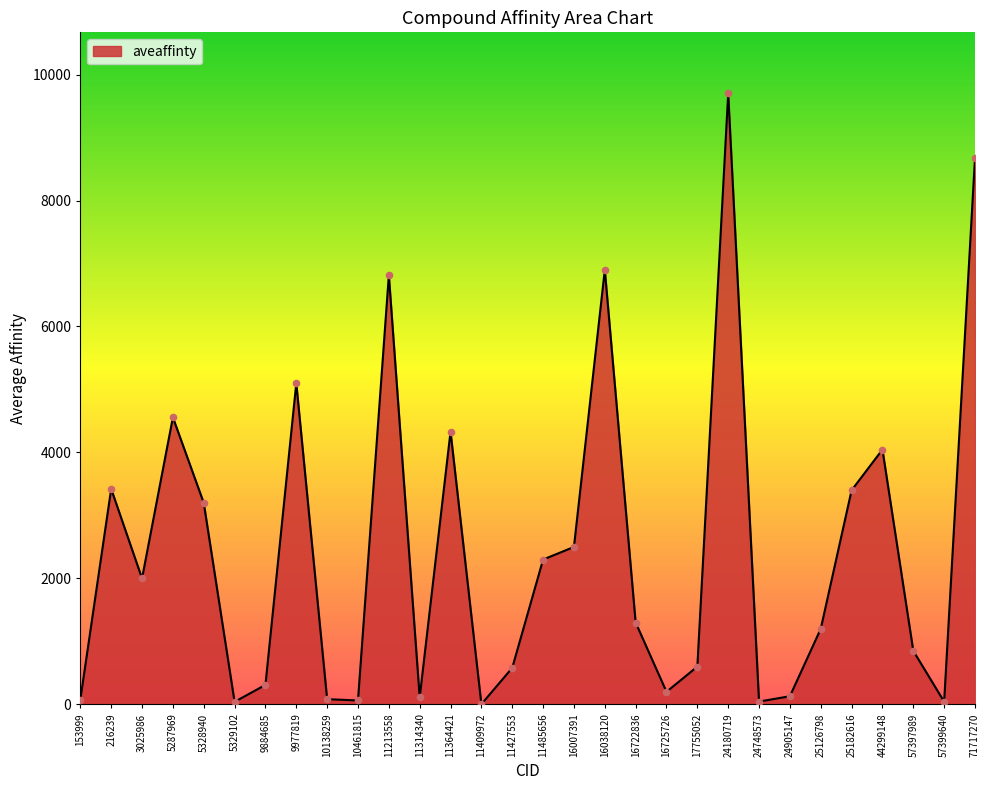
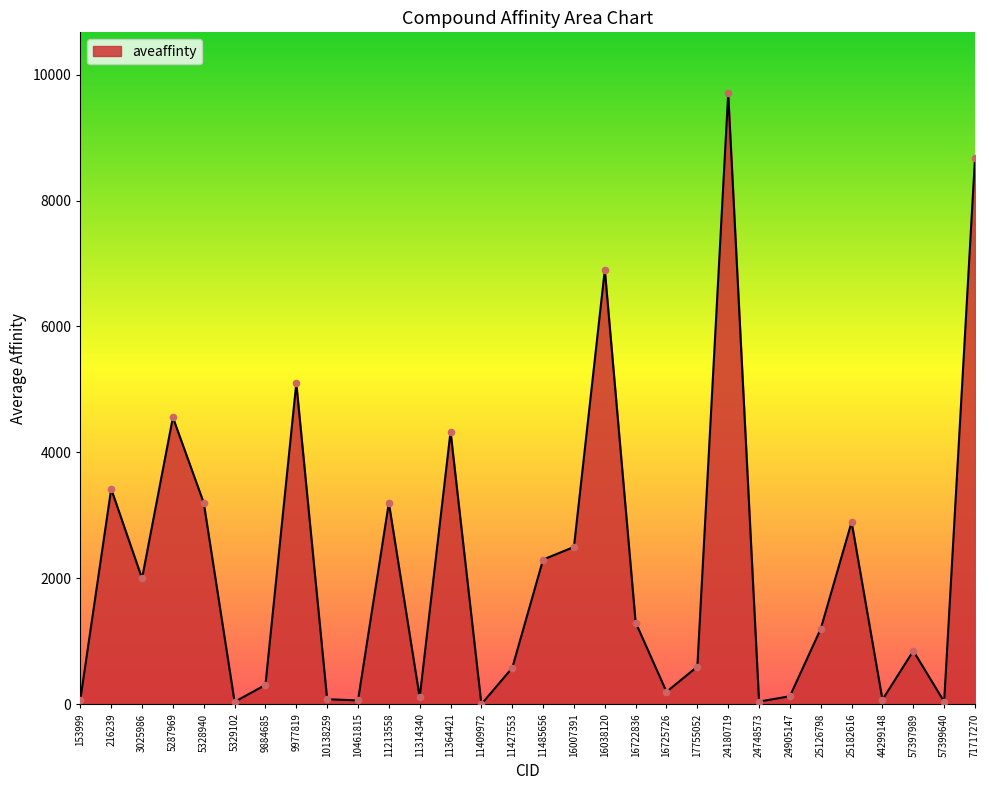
11213558: 6800 -> 3200
25182616: 3400 -> 2900
44299148: 4000 -> 100
